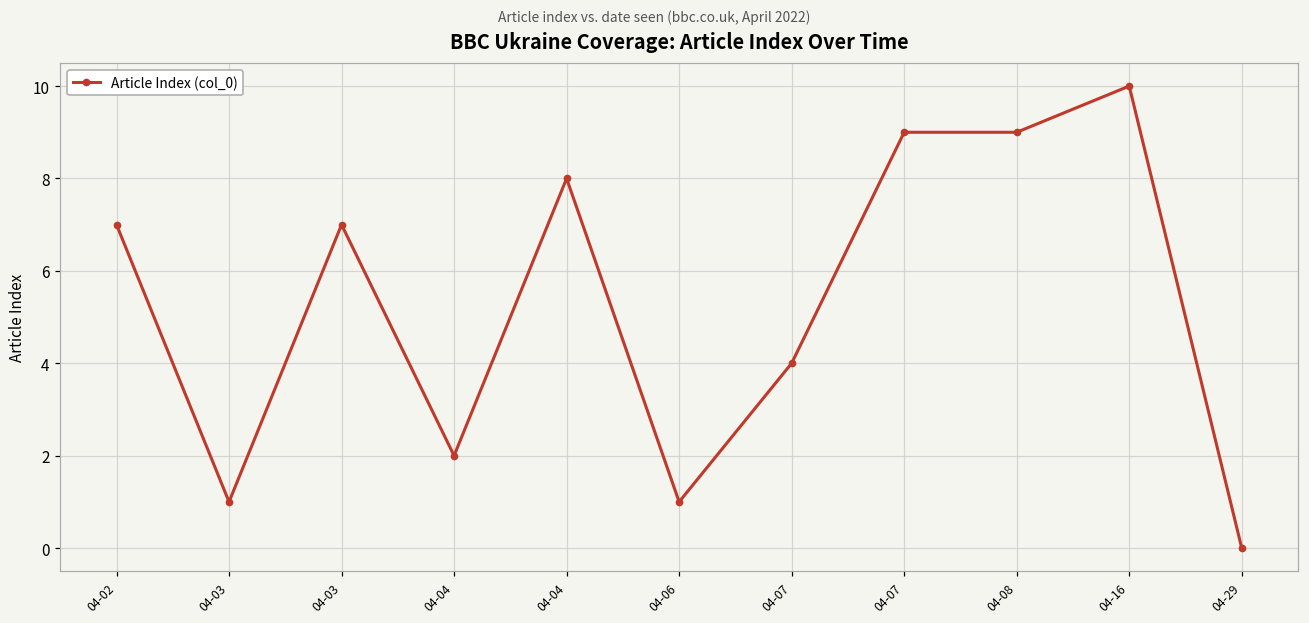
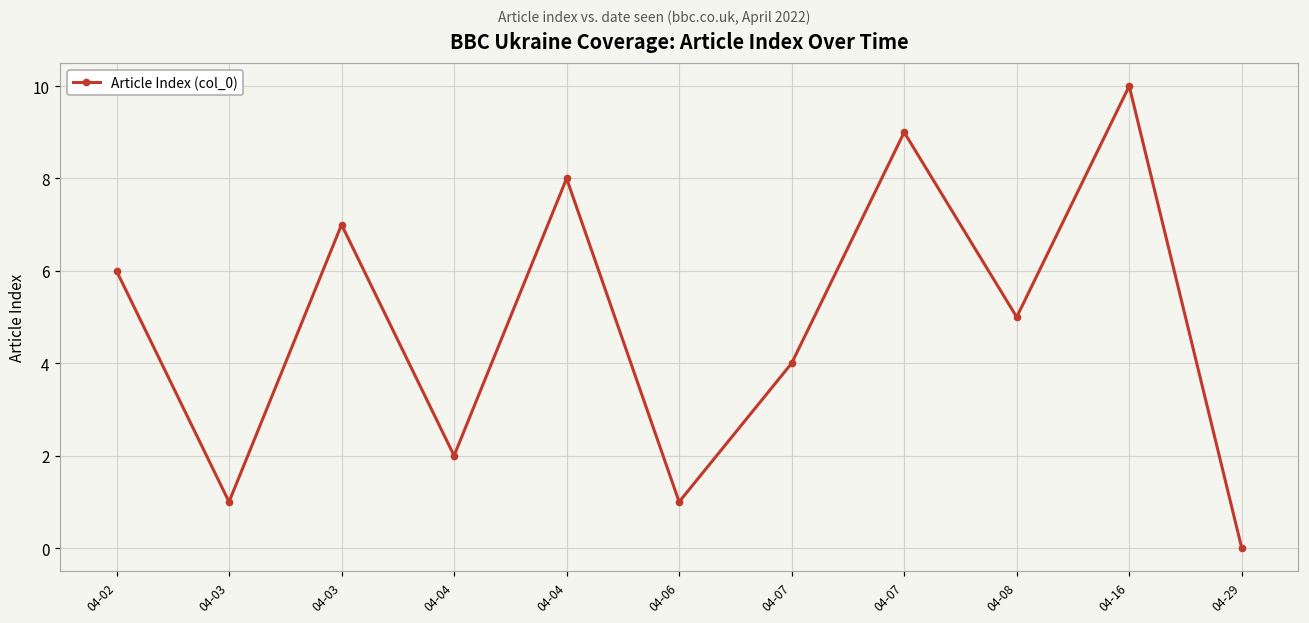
04-02: 7 -> 6
04-08: 9 -> 5
